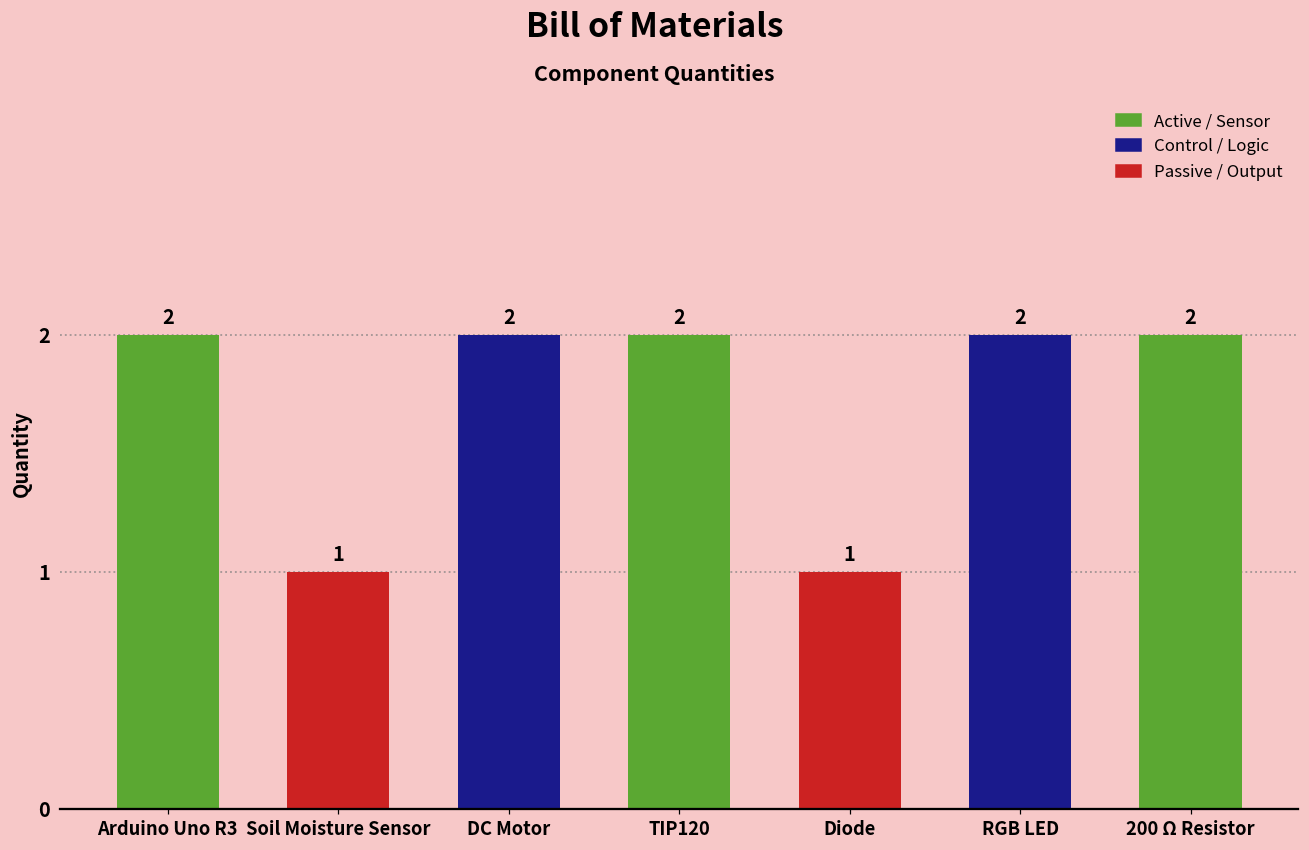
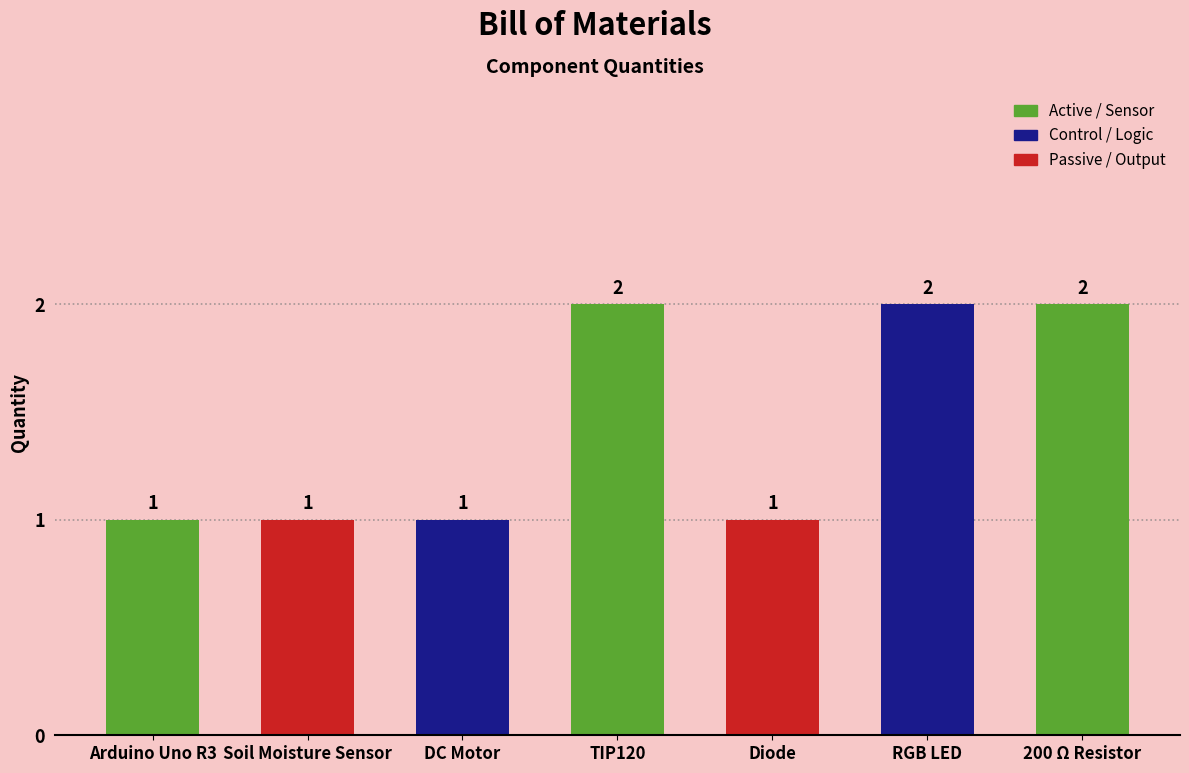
Arduino Uno R3: 2 -> 1
DC Motor: 2 -> 1
